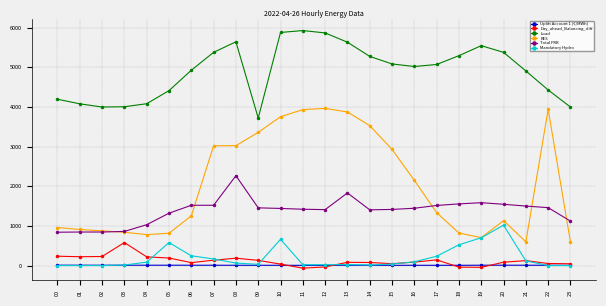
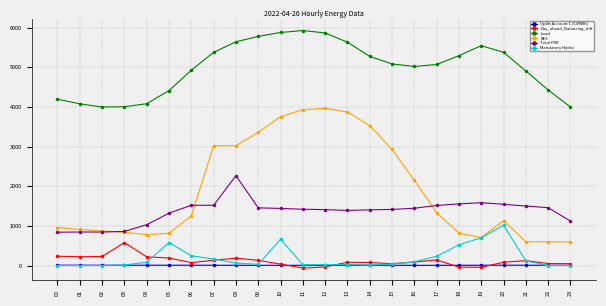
Load, 09: 3700 -> 5800
Total FRR, 13: 1800 -> 1400
RES, 22: 3900 -> 600
